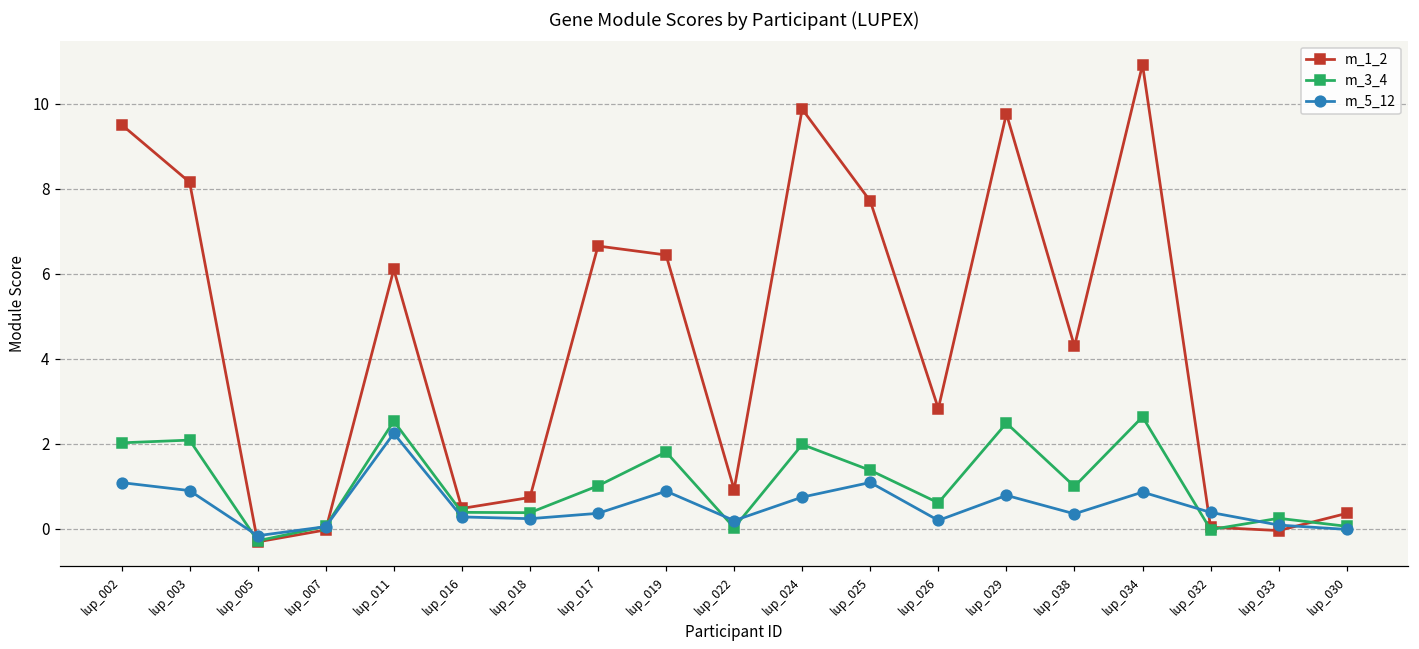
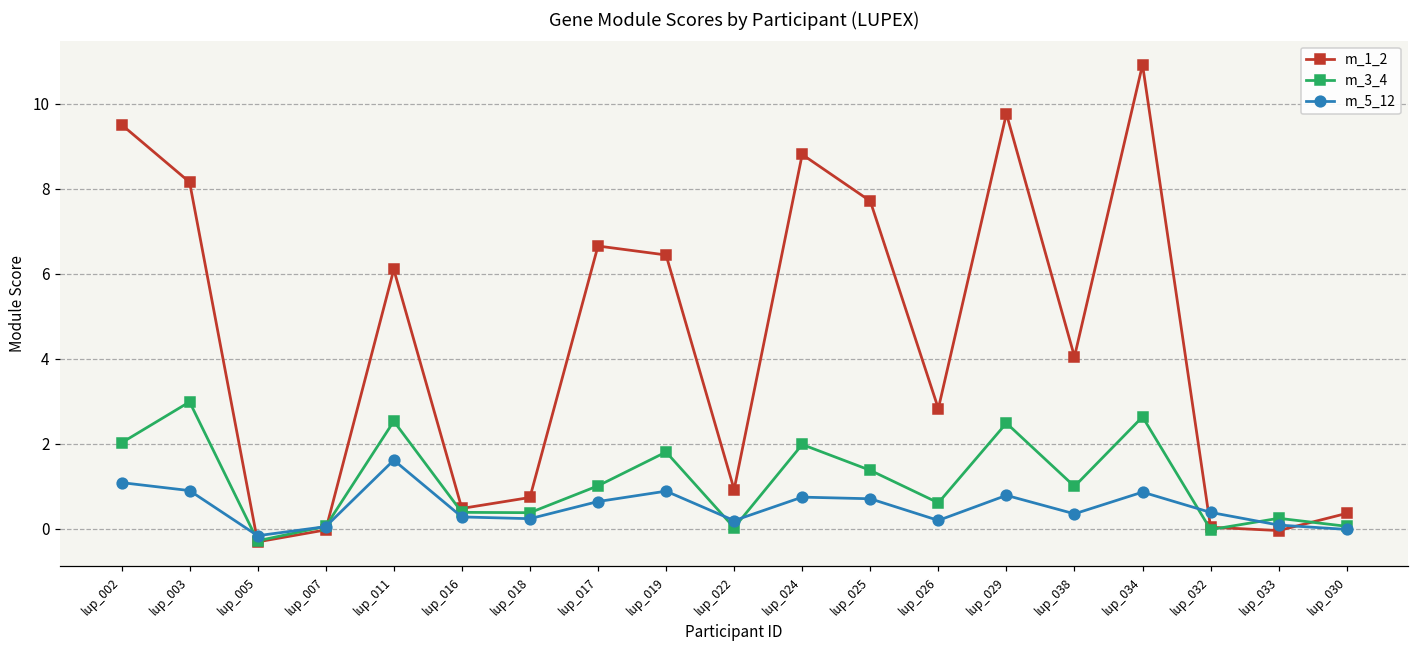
m_3_4, lup_003: 2.1 -> 3.0
m_5_12, lup_011: 2.2 -> 1.6
m_5_12, lup_017: 0.4 -> 0.6
m_1_2, lup_024: 9.9 -> 8.8
m_5_12, lup_025: 1.1 -> 0.7
m_1_2, lup_038: 4.3 -> 4.0
